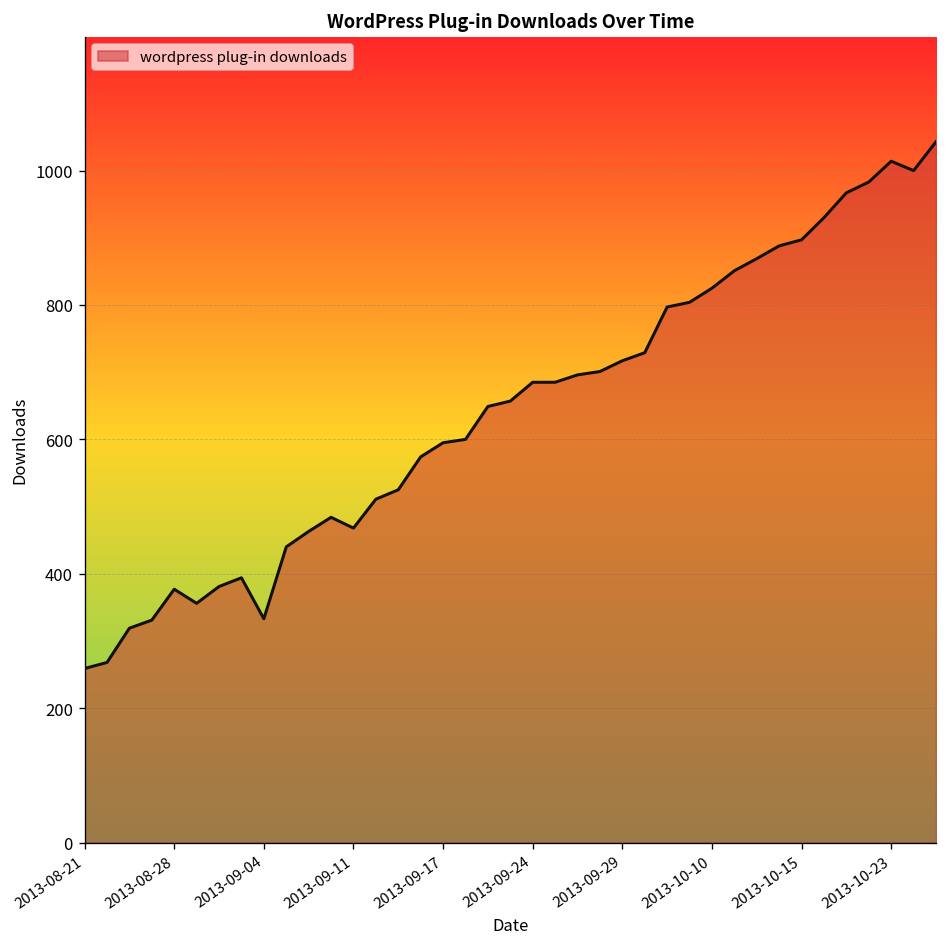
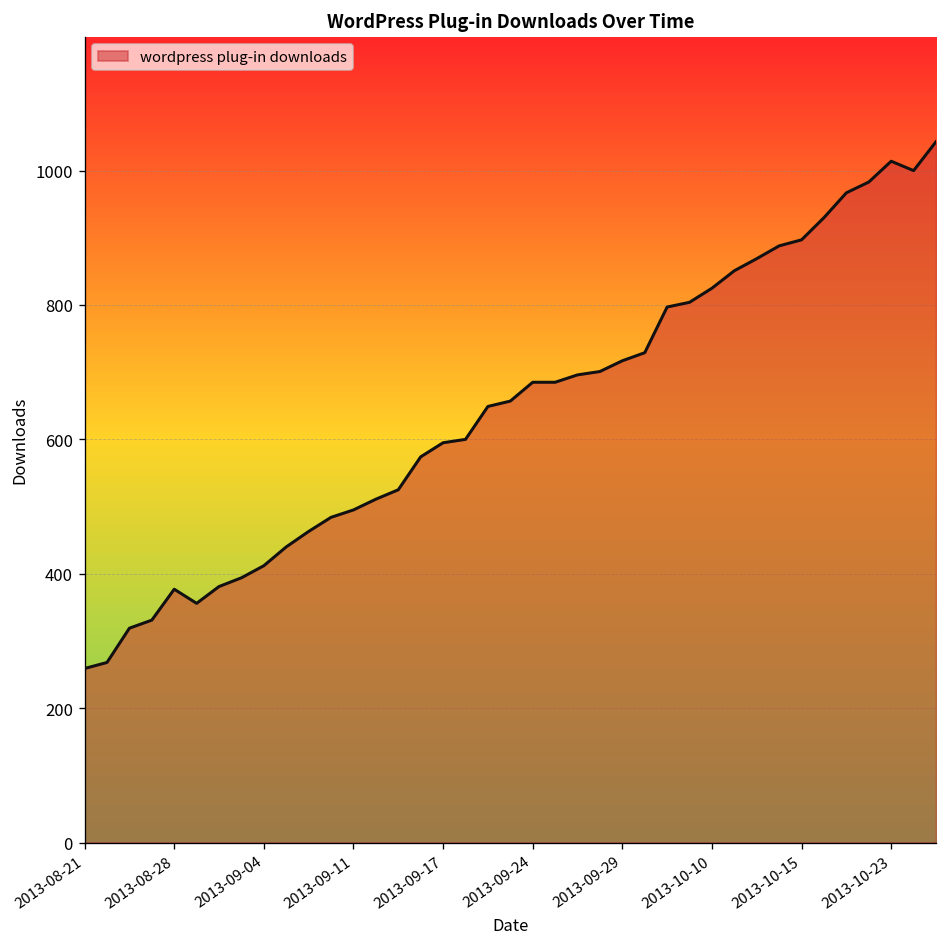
2013-09-04: 330 -> 410
2013-09-11: 470 -> 500
